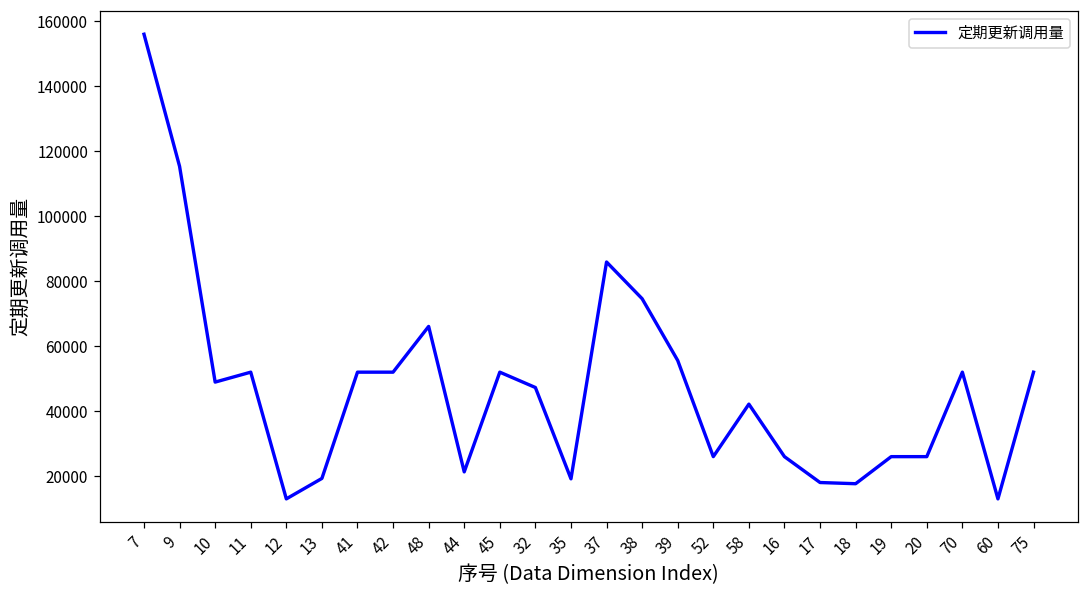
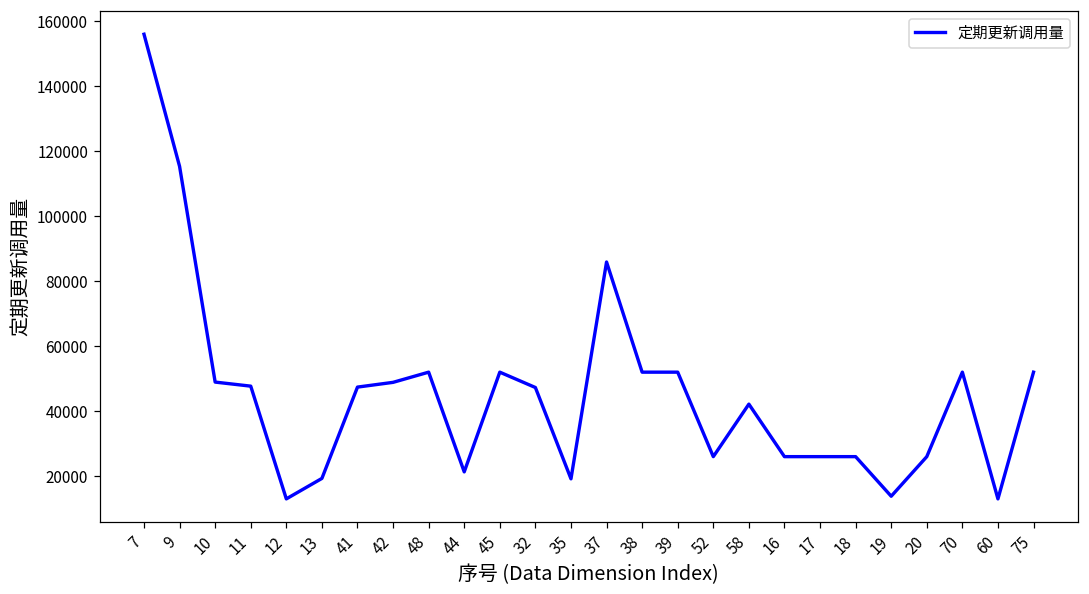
11: 52000 -> 48000
41: 52000 -> 47000
42: 52000 -> 49000
48: 66000 -> 52000
38: 75000 -> 52000
39: 56000 -> 52000
17: 18000 -> 26000
18: 18000 -> 26000
19: 26000 -> 14000
